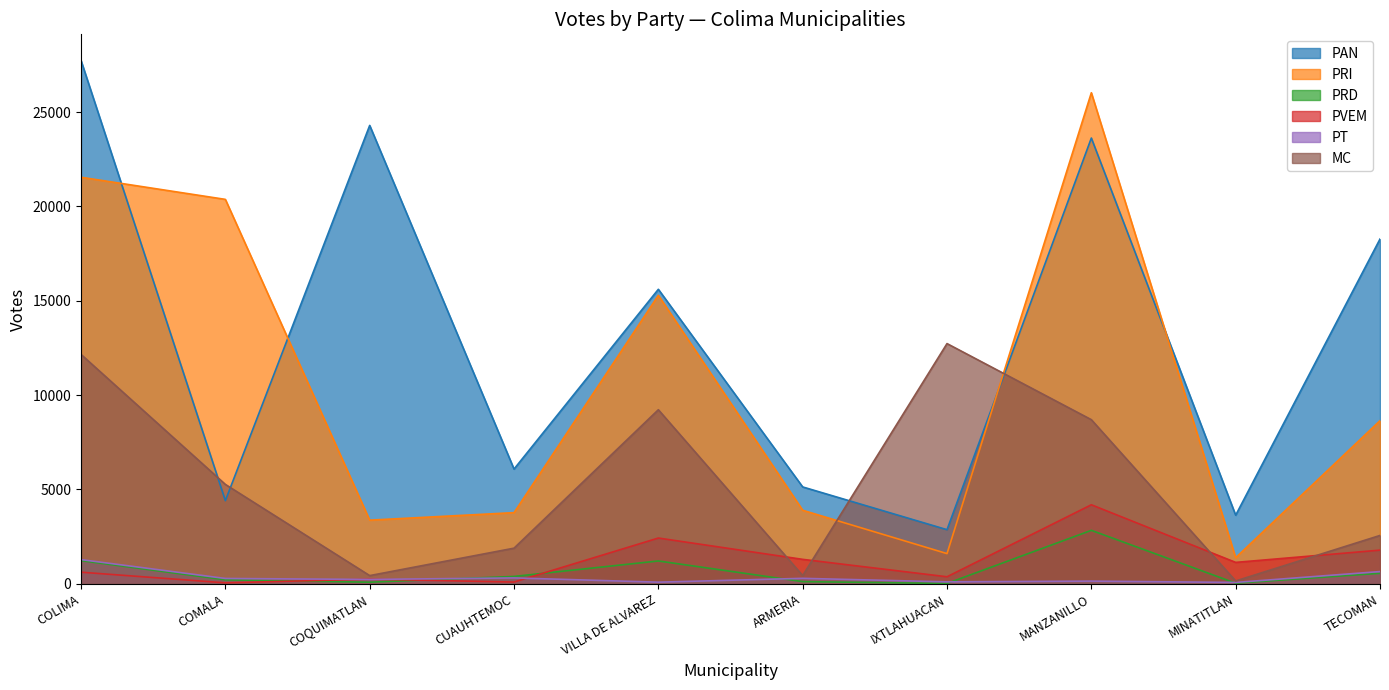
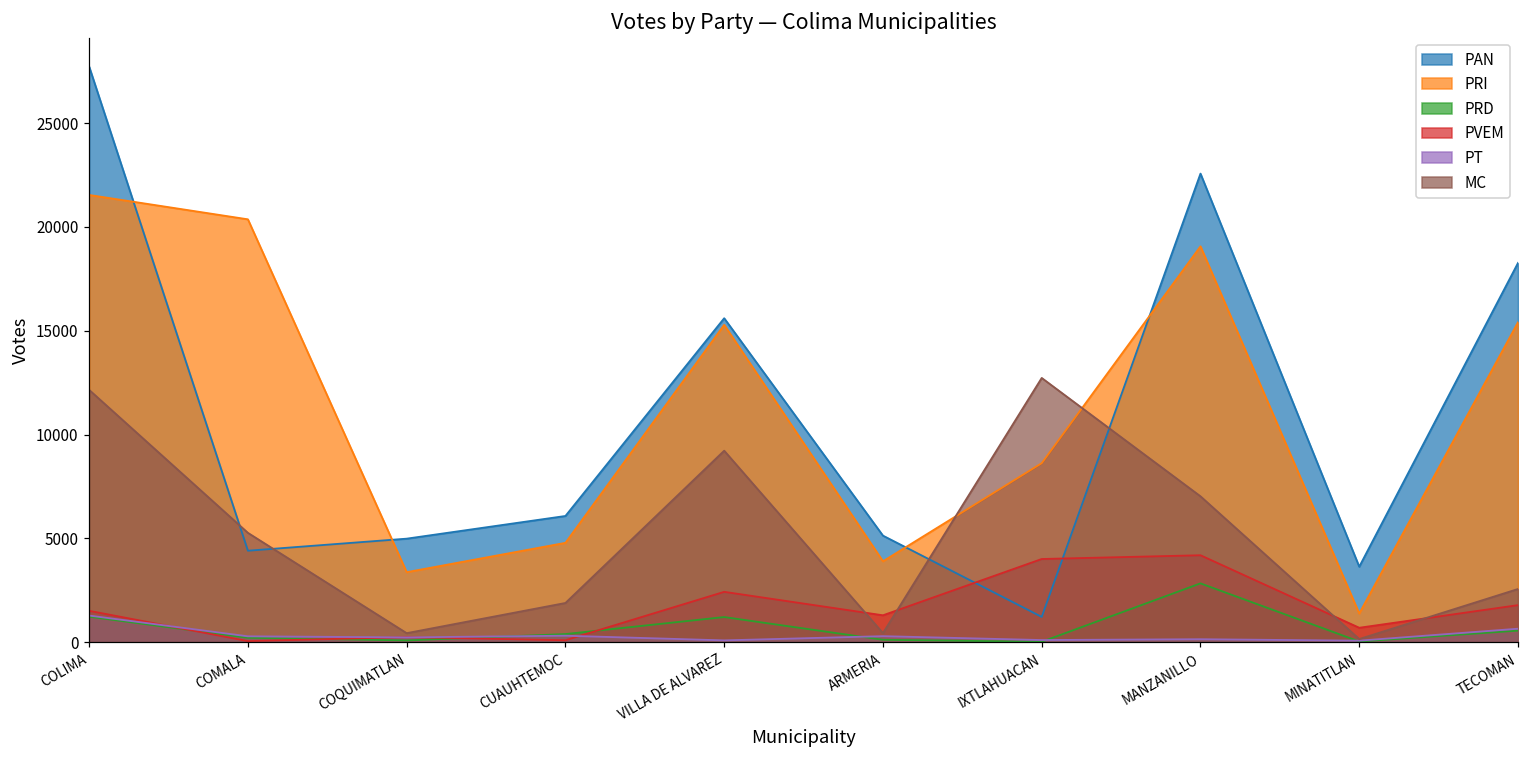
PVEM, COLIMA: 600 -> 1500
PAN, COQUIMATLAN: 24300 -> 5000
PRI, CUAUHTEMOC: 3800 -> 4800
PAN, IXTLAHUACAN: 2900 -> 1200
PRI, IXTLAHUACAN: 1600 -> 8600
PVEM, IXTLAHUACAN: 400 -> 4000
PAN, MANZANILLO: 23600 -> 22600
PRI, MANZANILLO: 26000 -> 19100
MC, MANZANILLO: 8700 -> 7000
PVEM, MINATITLAN: 1100 -> 700
PRI, TECOMAN: 8600 -> 15400
